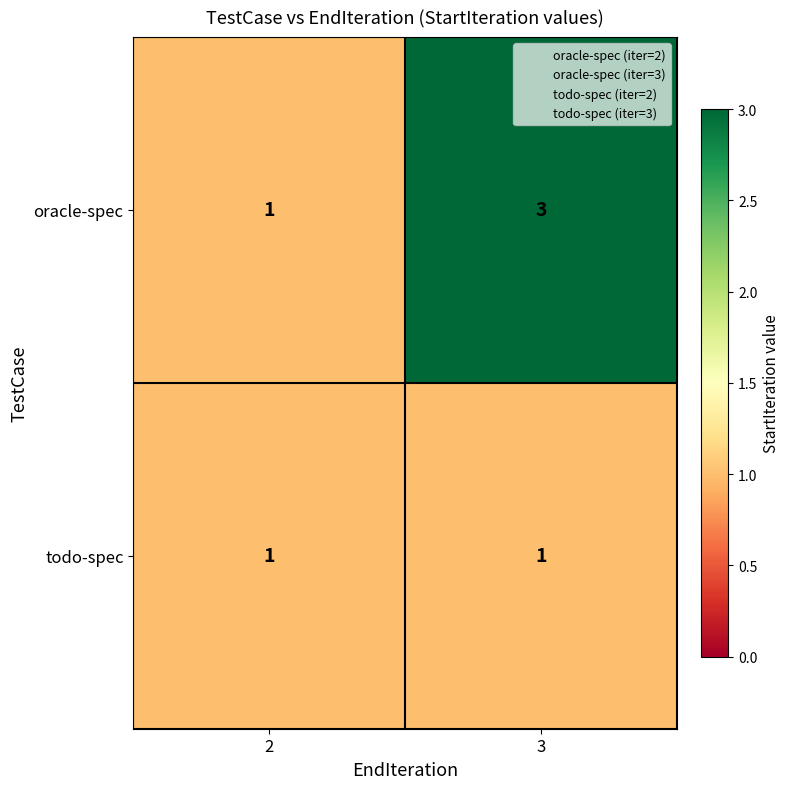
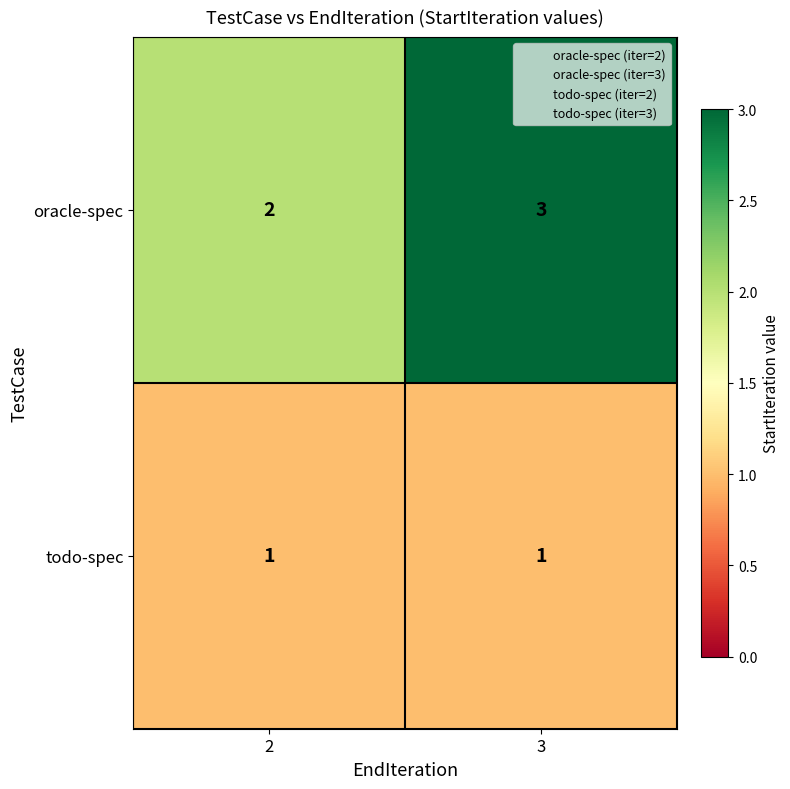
oracle-spec, 2: 1 -> 2
